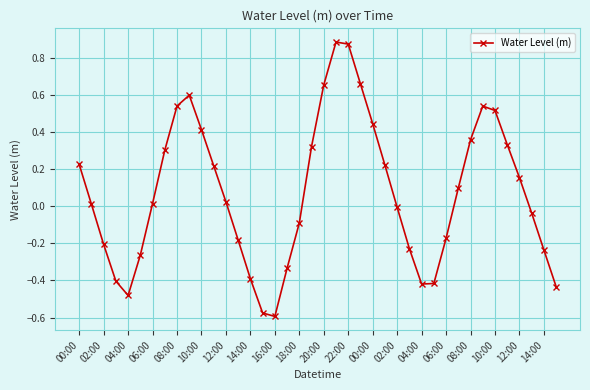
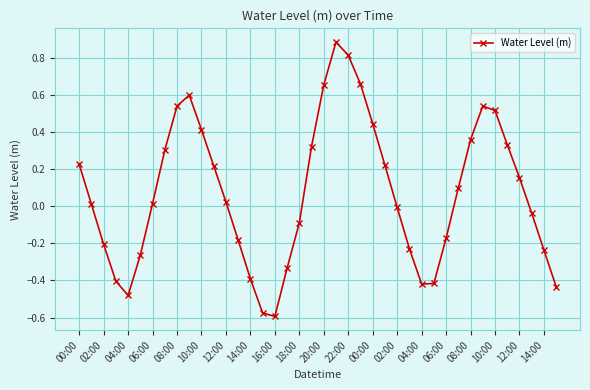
22:00: 0.87 -> 0.81
